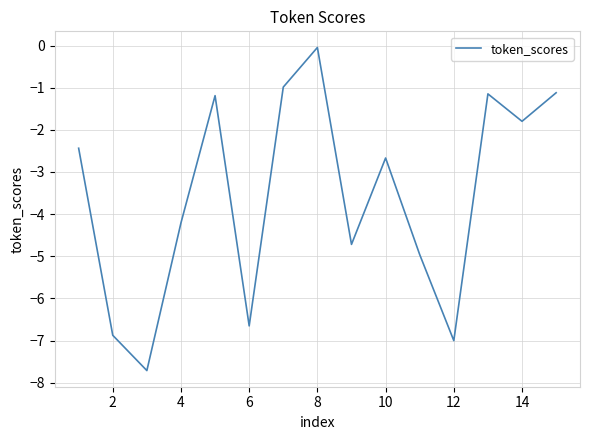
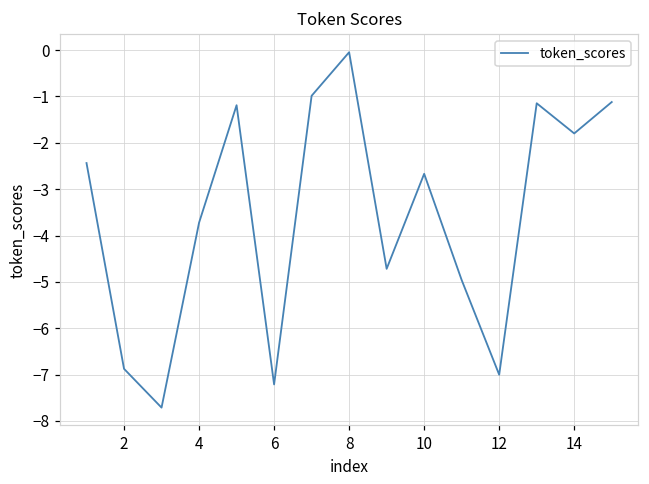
4: -4.2 -> -3.7
6: -6.7 -> -7.2
